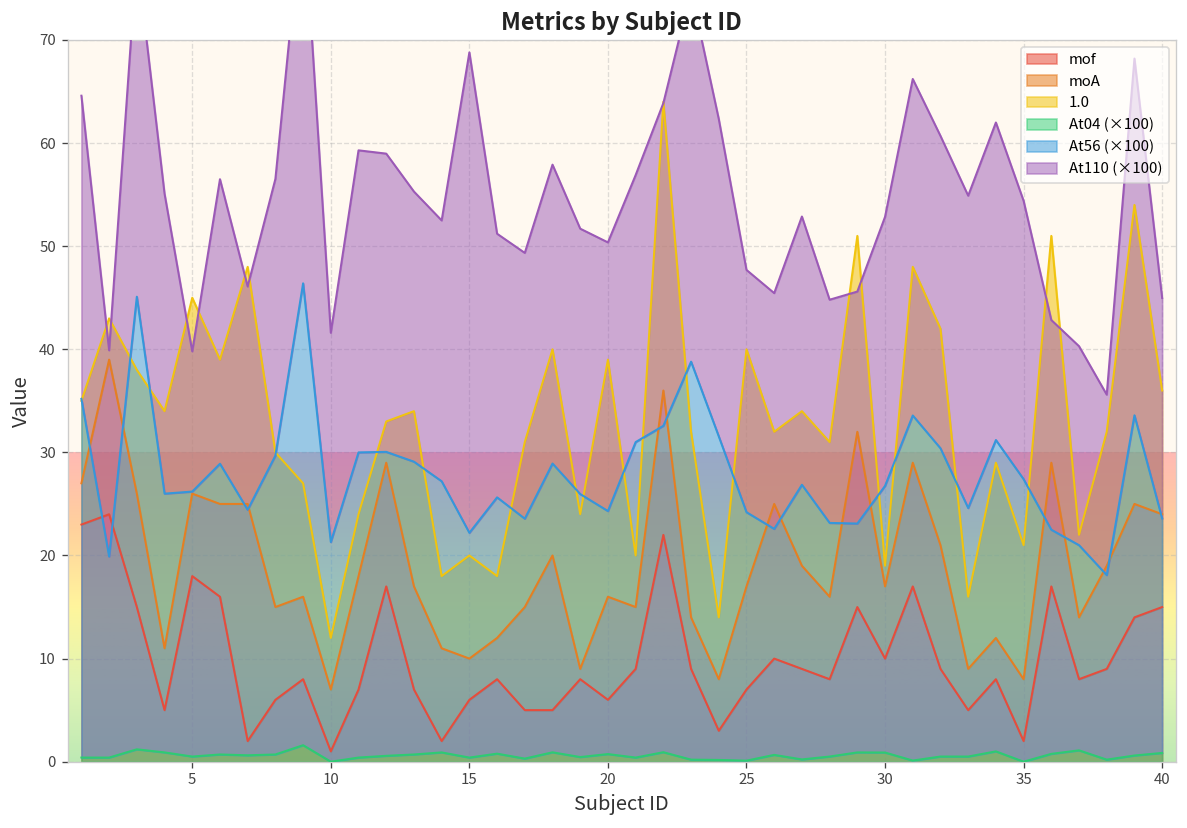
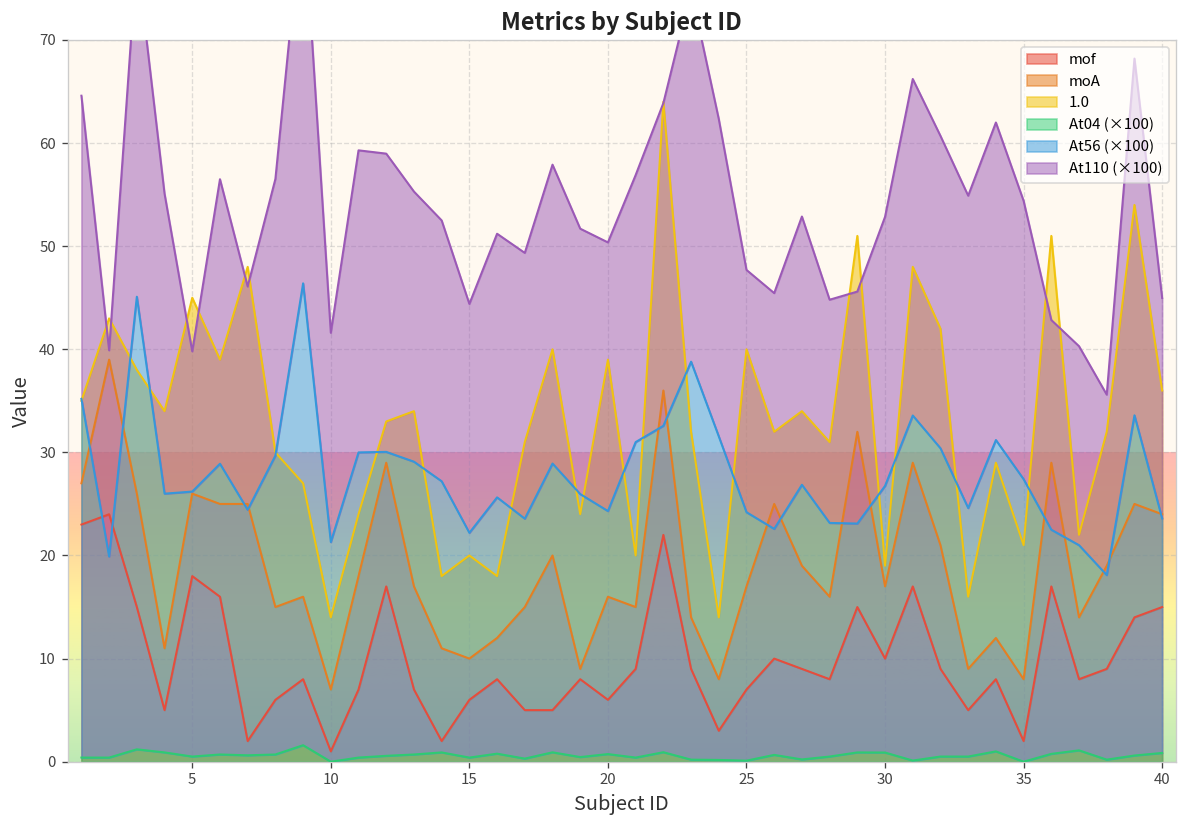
1.0, 10: 5 -> 7
At110 (×100), 15: 47 -> 22
